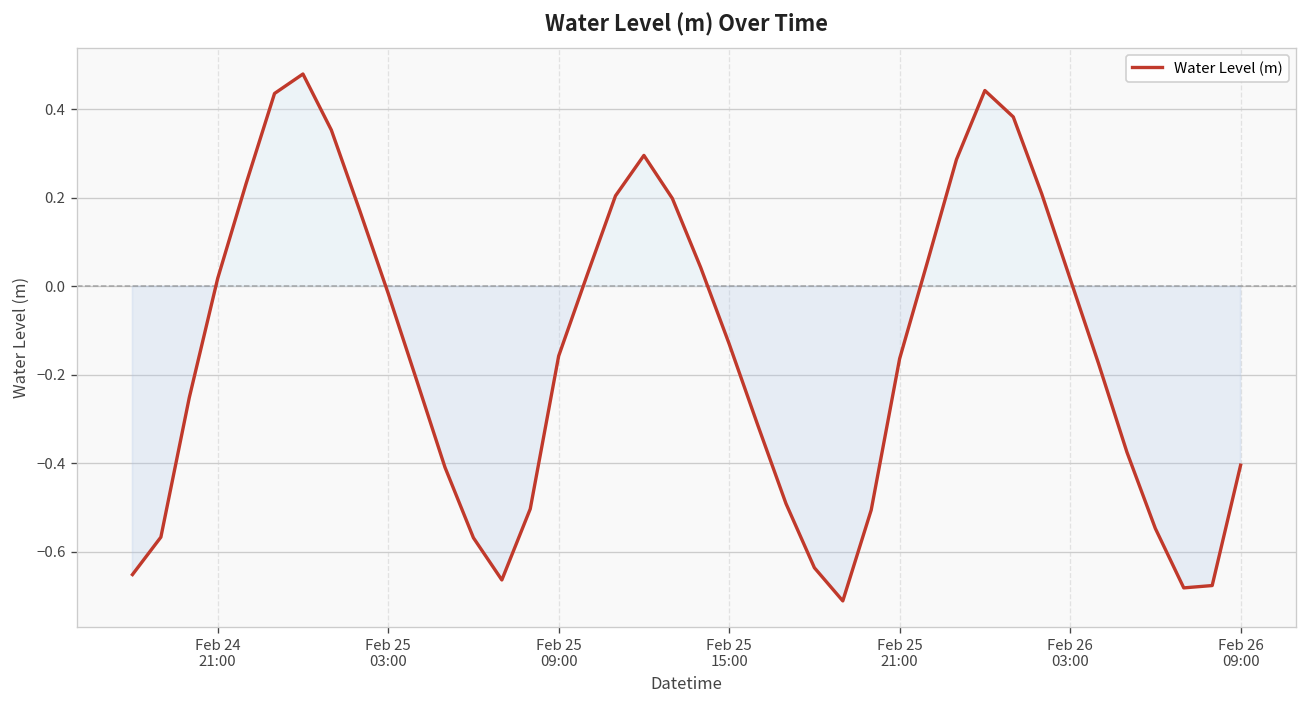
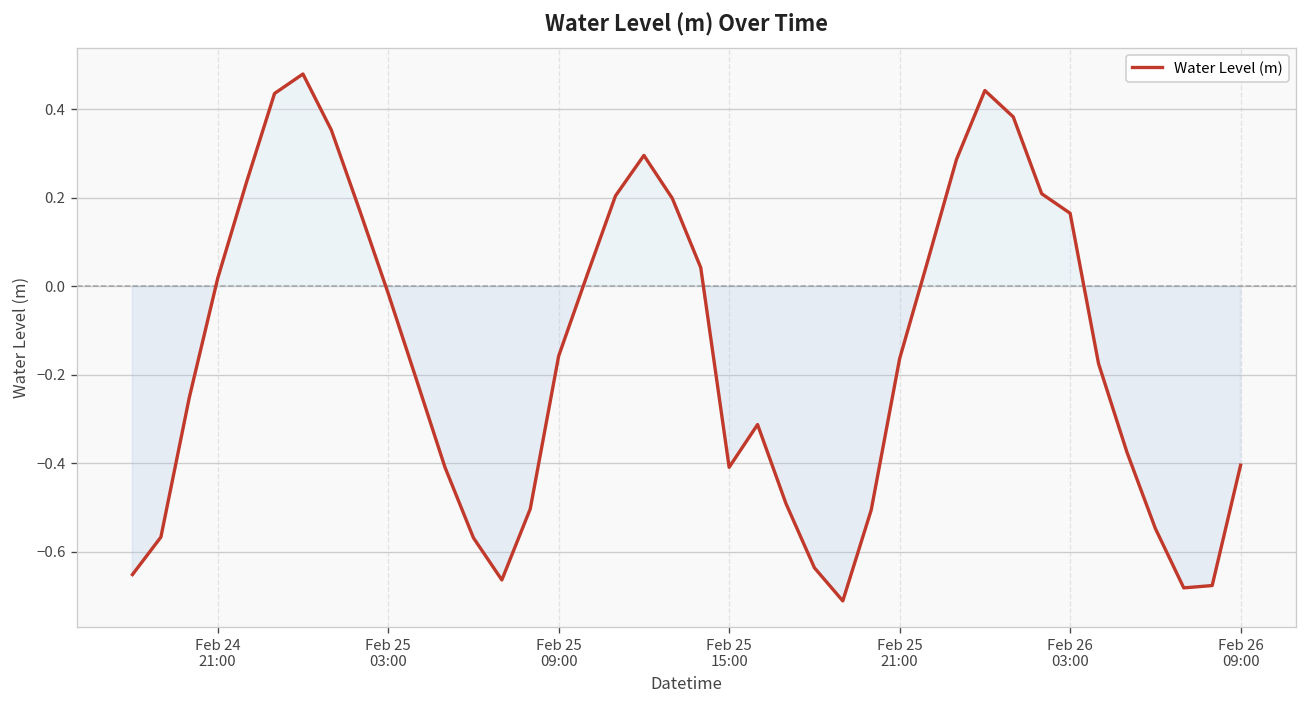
Feb 25 15:00: -0.13 -> -0.41
Feb 26 03:00: 0.02 -> 0.17
